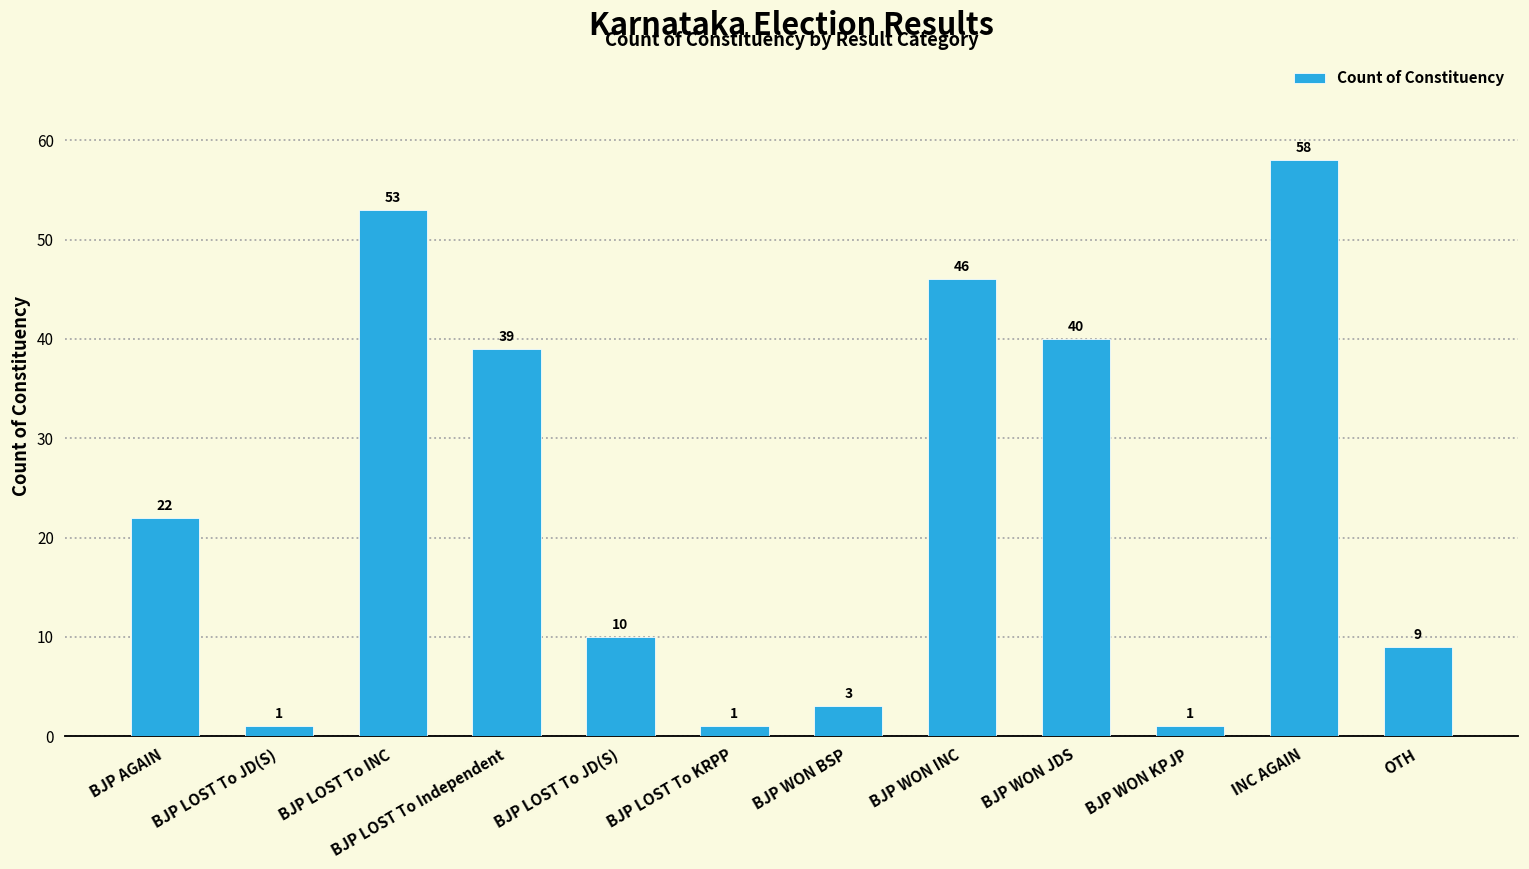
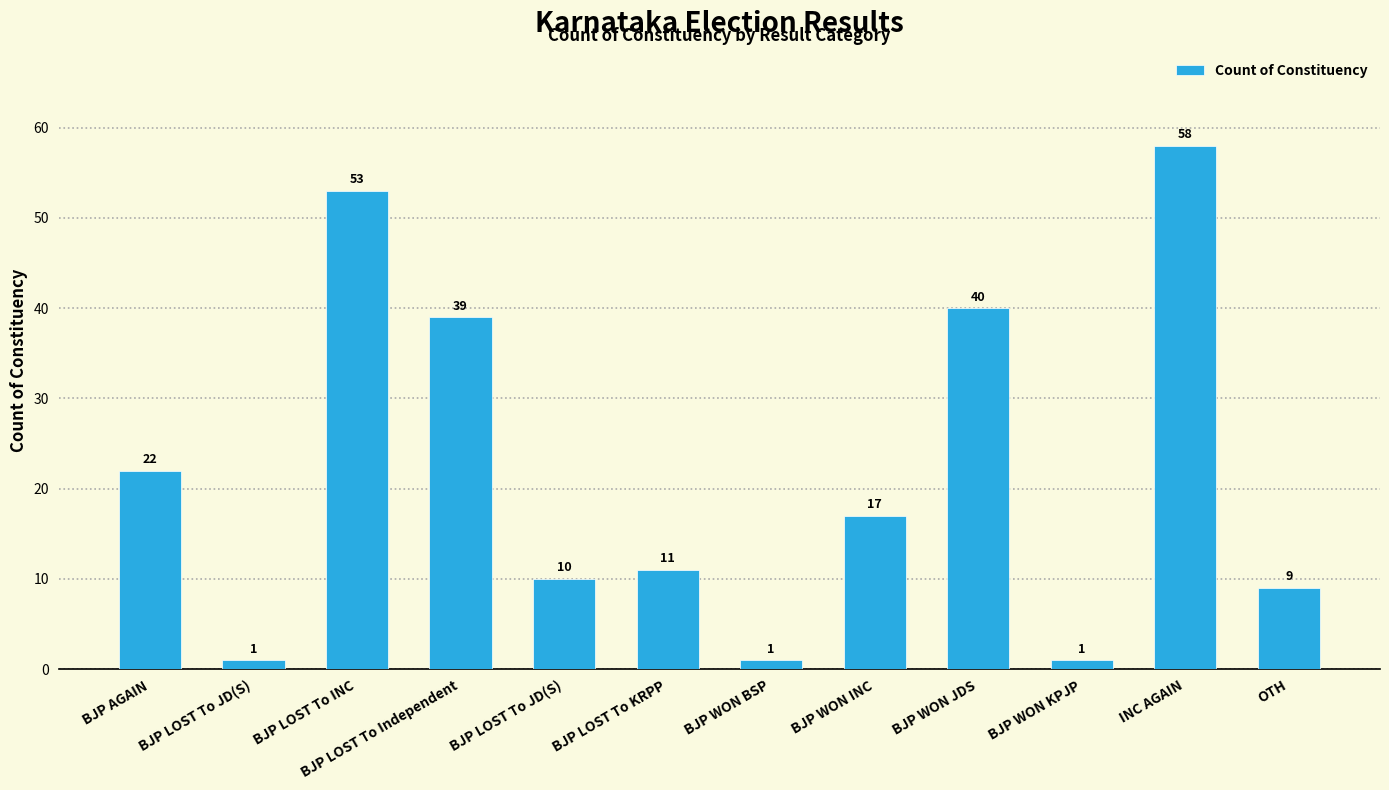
BJP LOST To KRPP: 1 -> 11
BJP WON BSP: 3 -> 1
BJP WON INC: 46 -> 17
